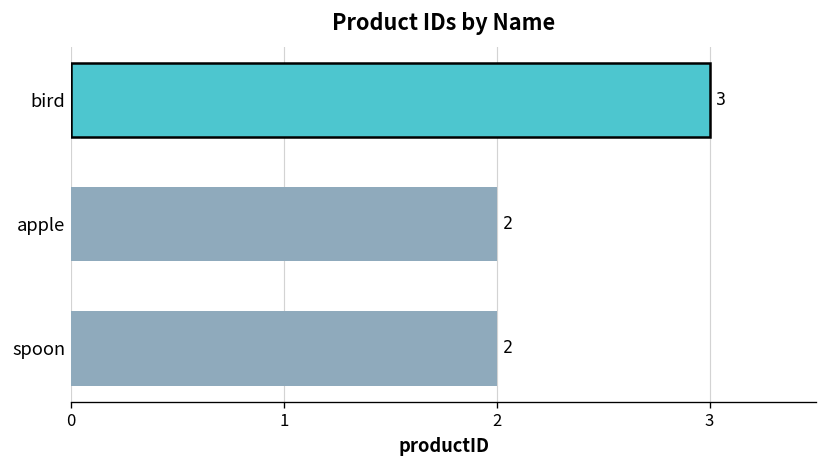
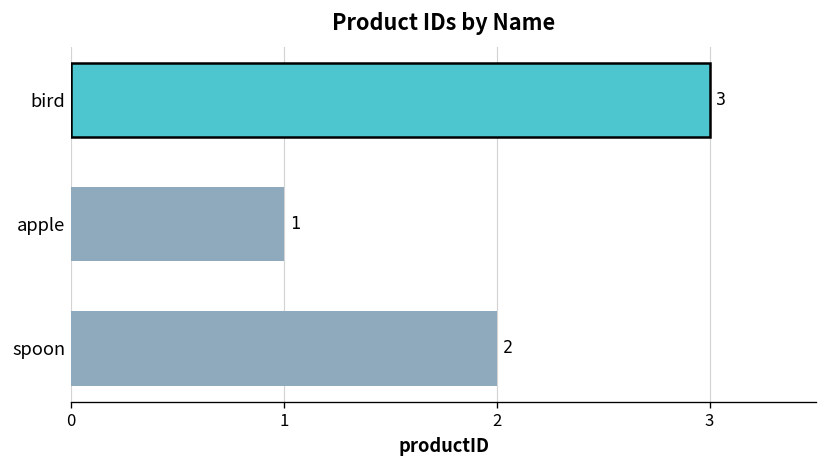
apple: 2 -> 1
